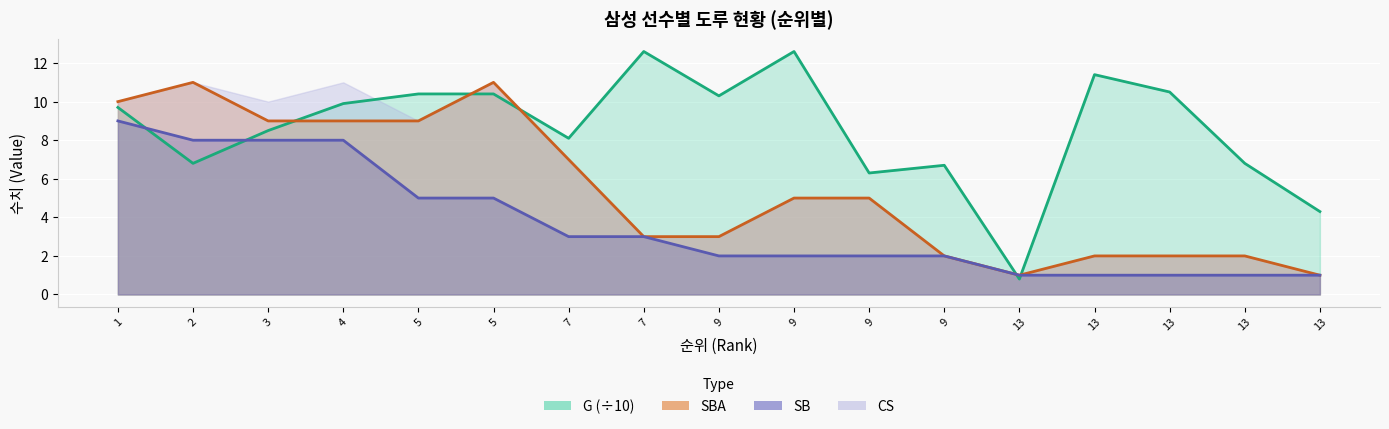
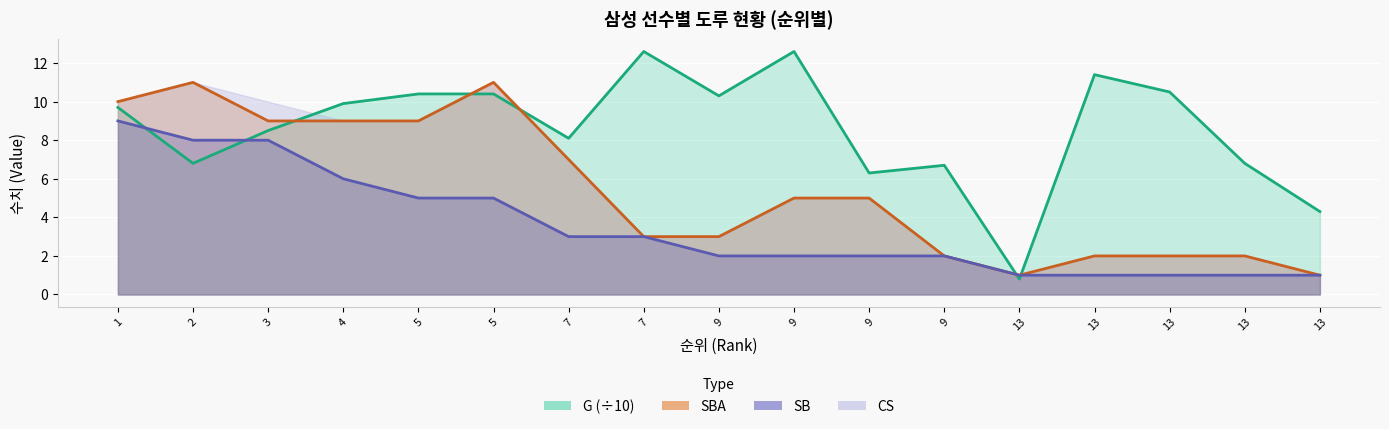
SB, 4: 8 -> 6
